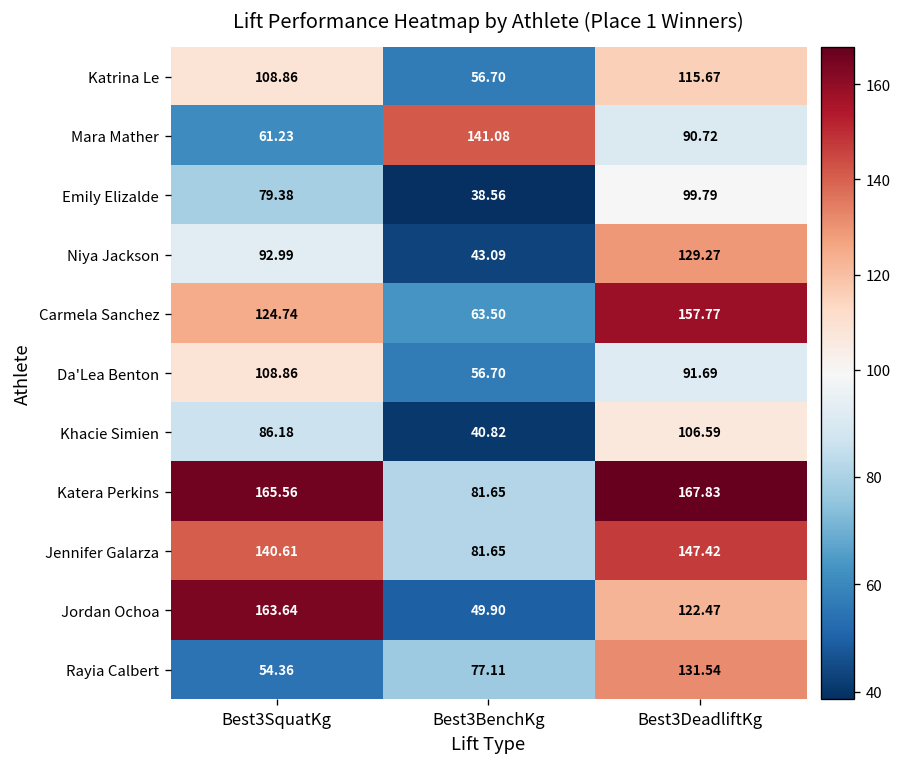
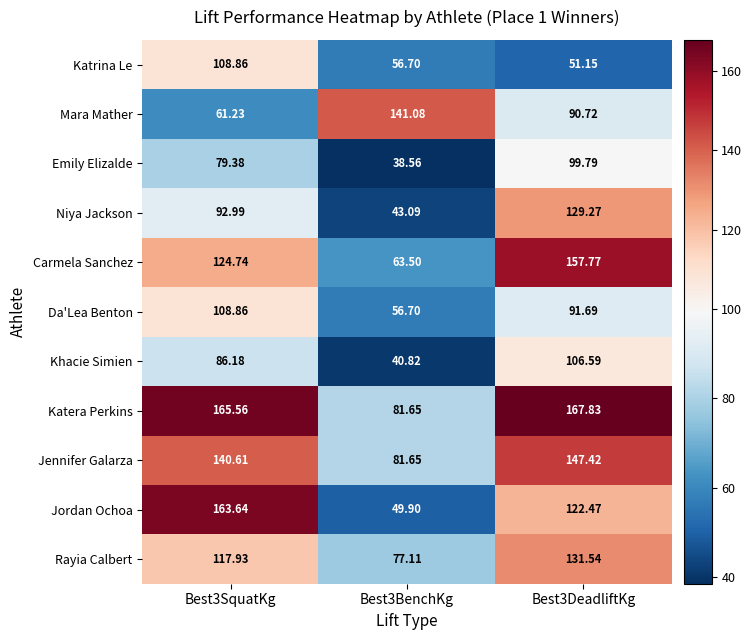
Katrina Le, Best3DeadliftKg: 115.67 -> 51.15
Rayia Calbert, Best3SquatKg: 54.36 -> 117.93
